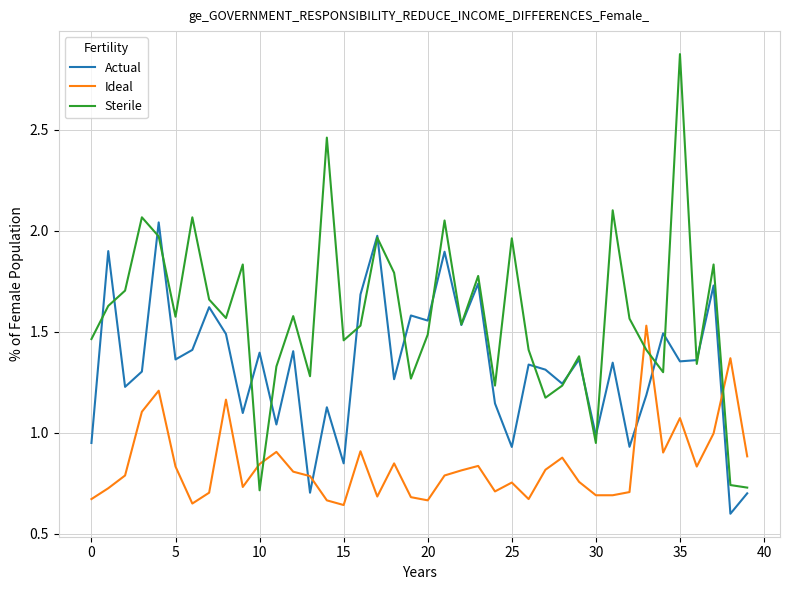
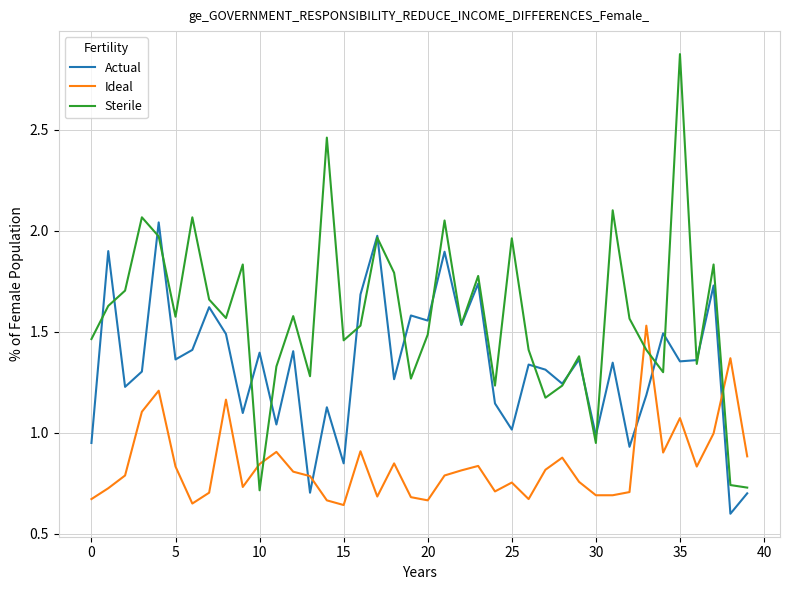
Actual, 25: 0.93 -> 1.02
